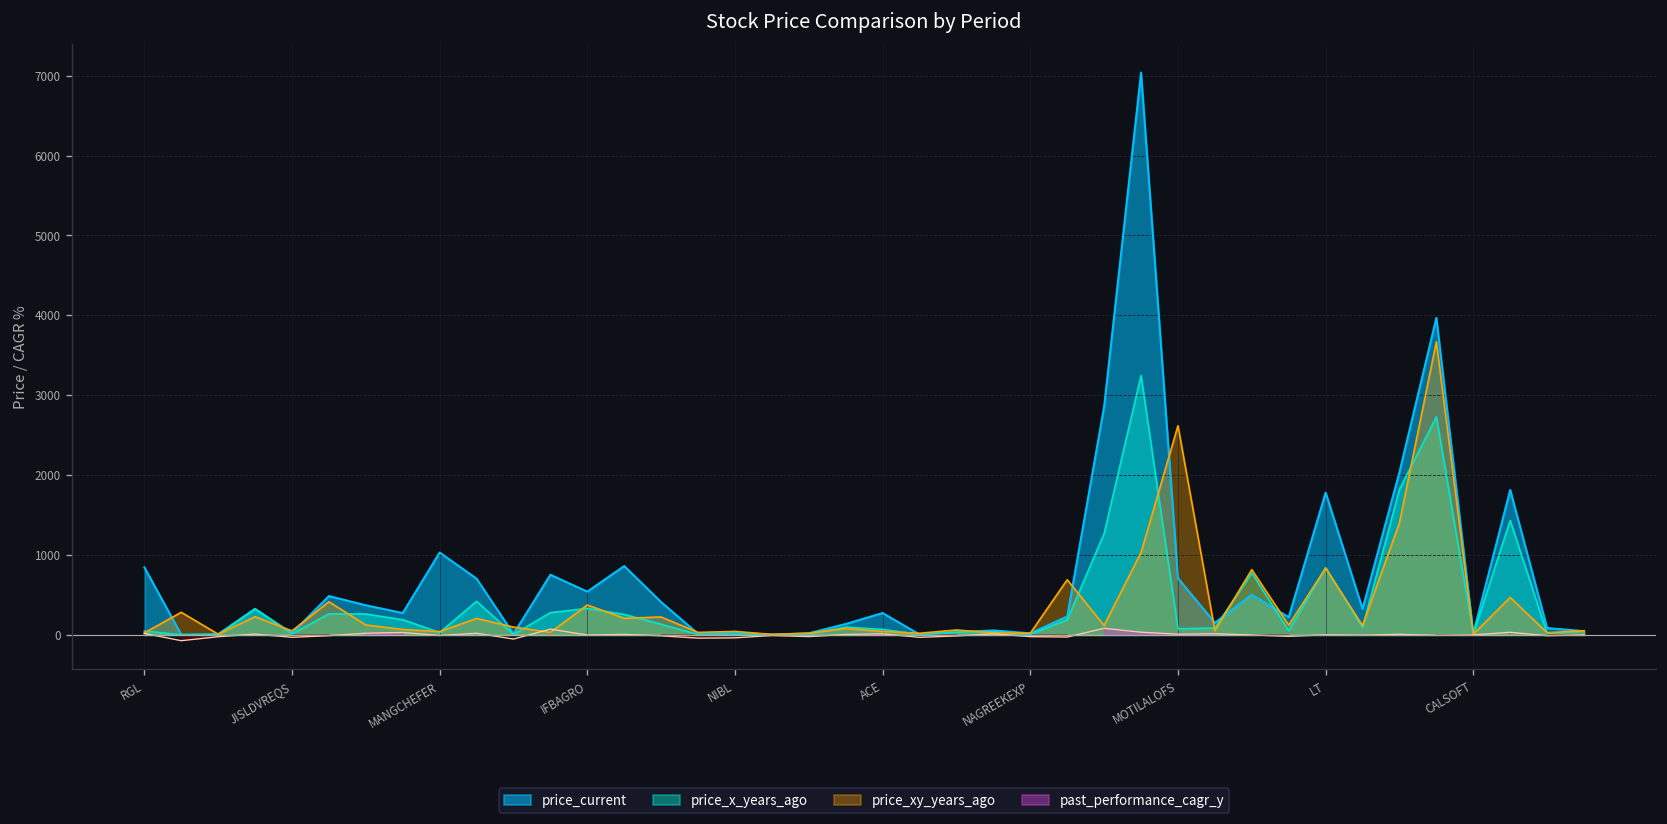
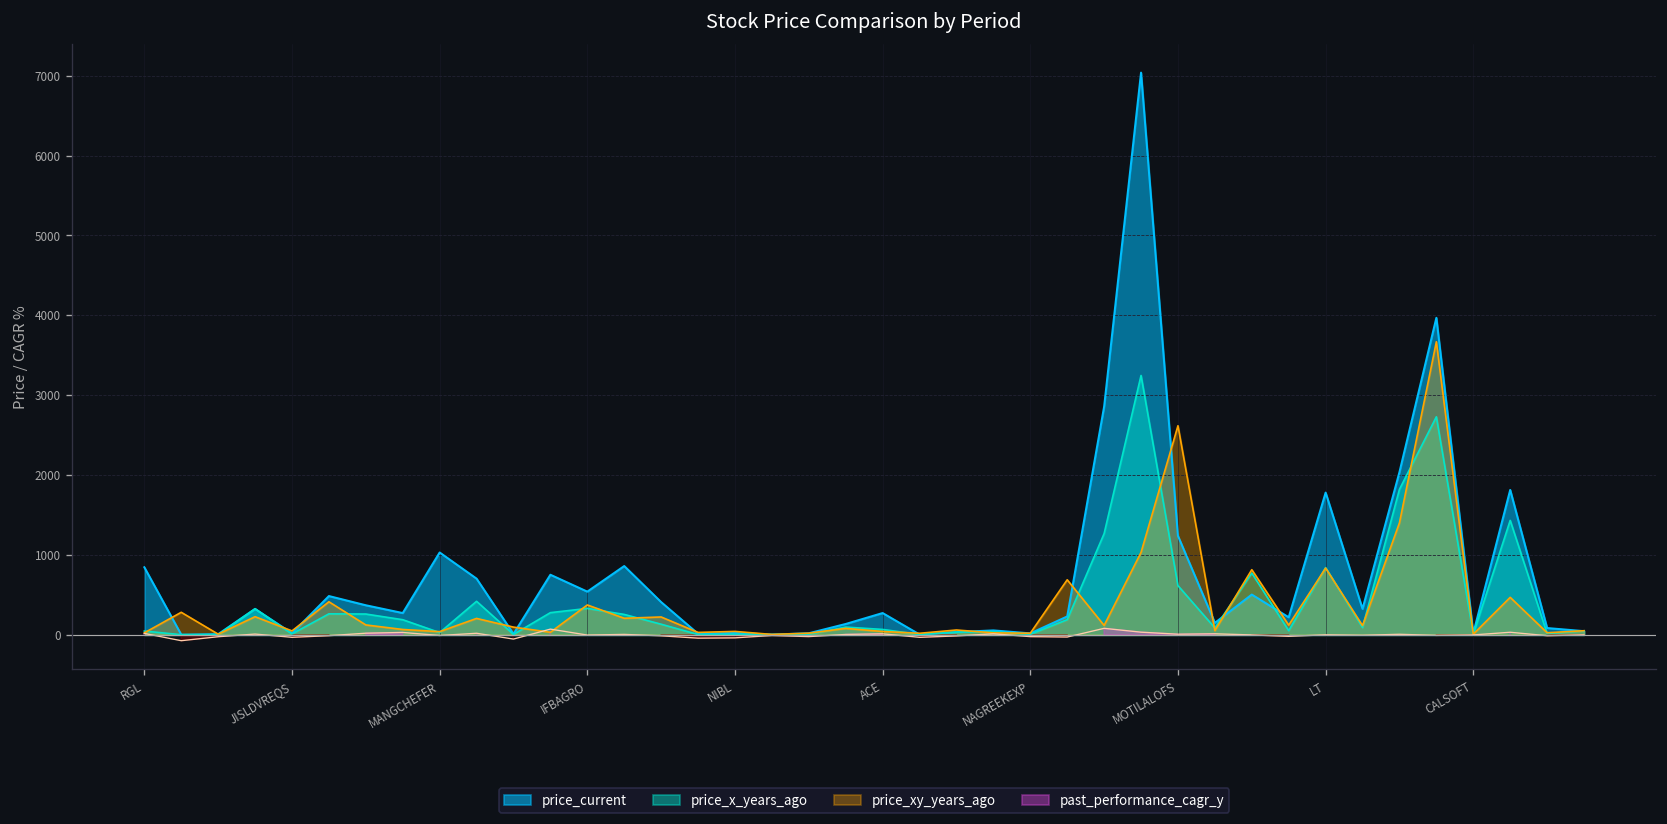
price_current, MOTILALOFS: 700 -> 1200
price_x_years_ago, MOTILALOFS: 100 -> 600
